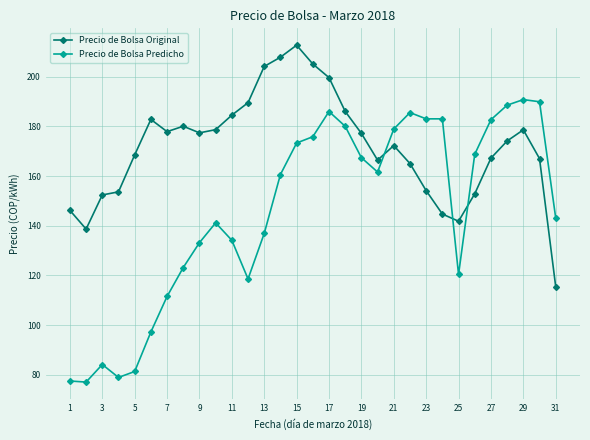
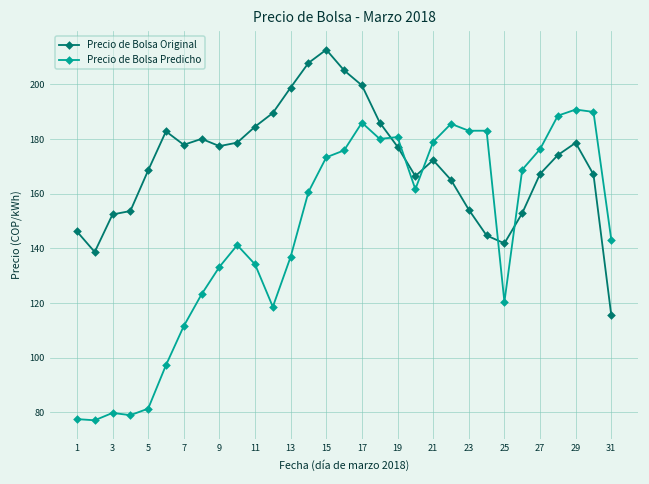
Precio de Bolsa Predicho, 3: 84 -> 80
Precio de Bolsa Original, 13: 204 -> 199
Precio de Bolsa Predicho, 19: 167 -> 181
Precio de Bolsa Predicho, 27: 183 -> 176
